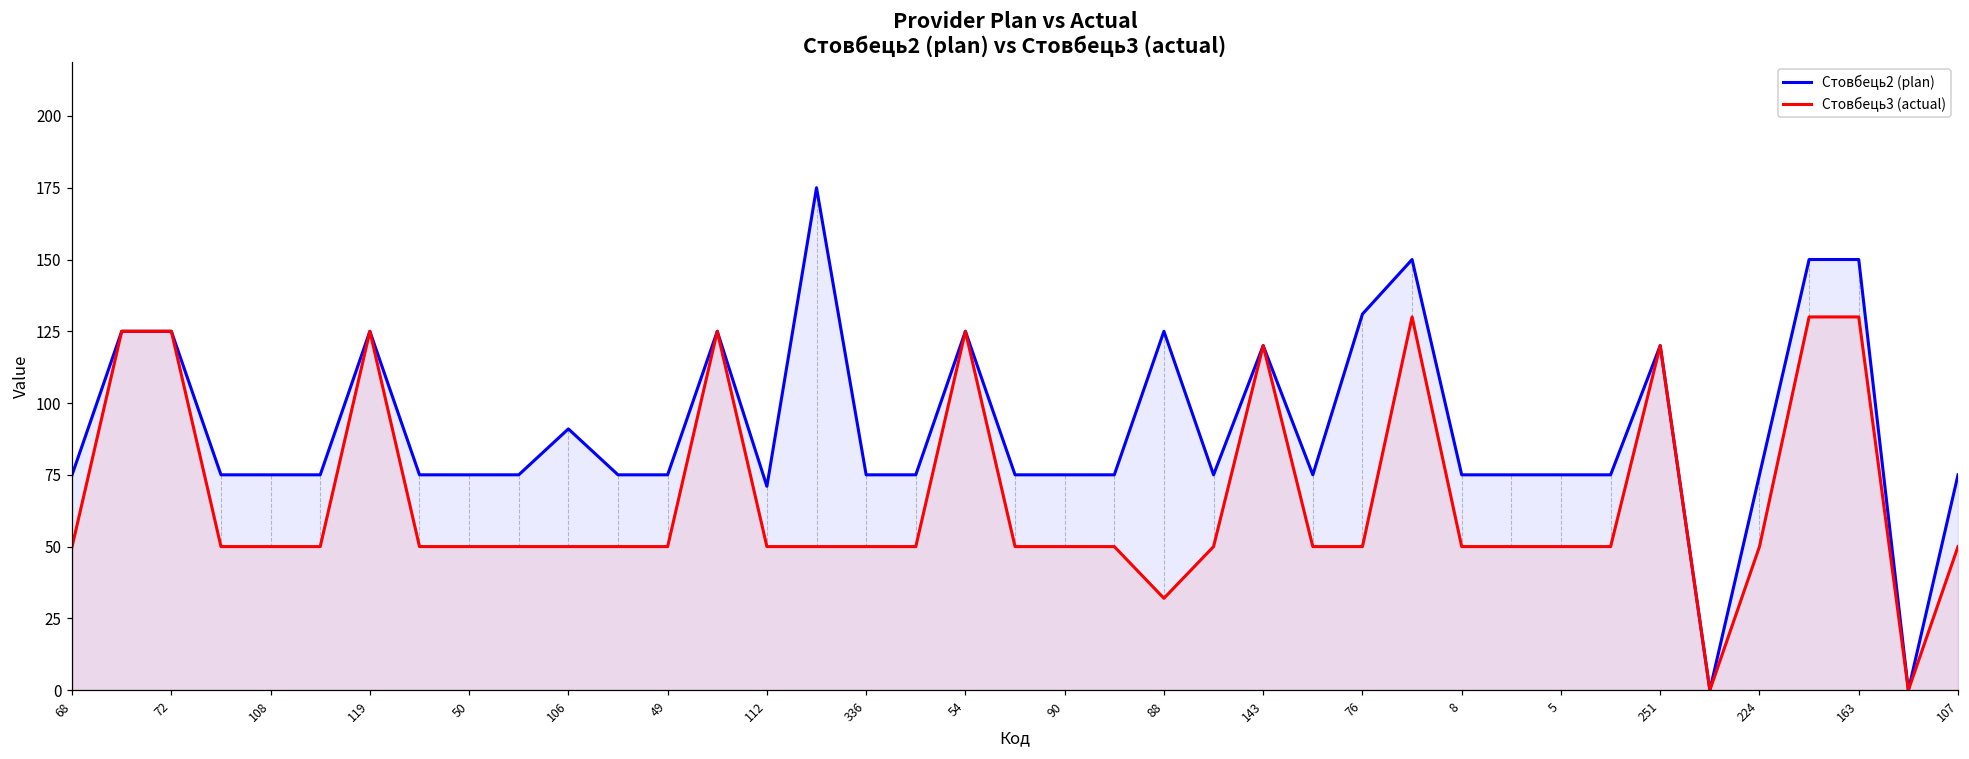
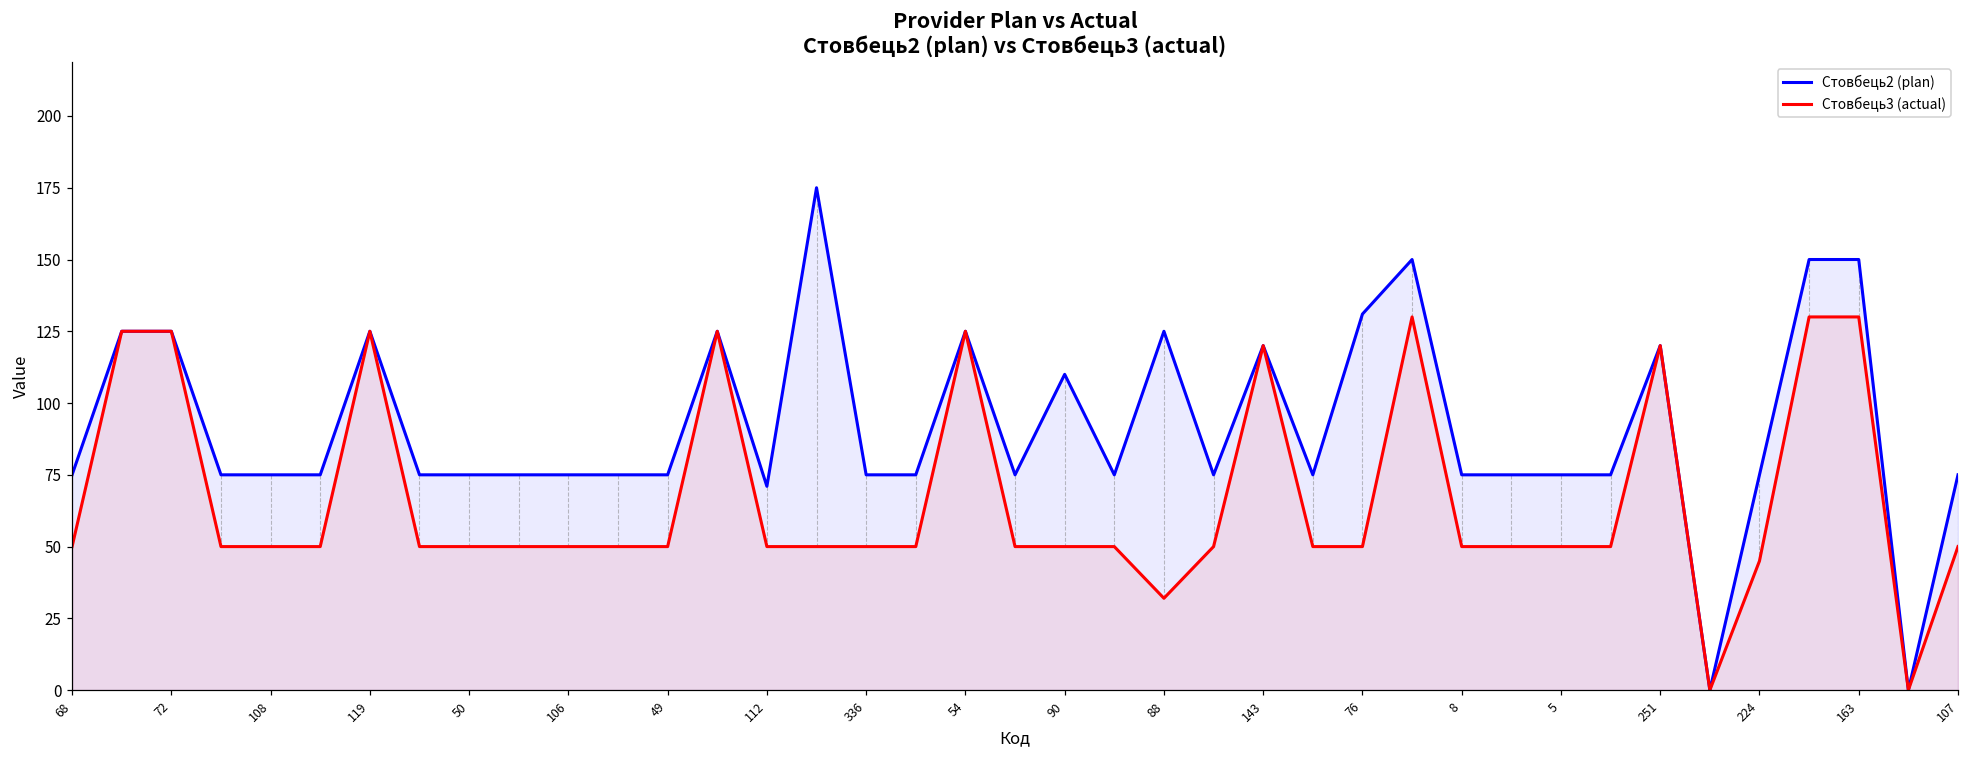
Стовбець2 (plan), 106: 91 -> 75
Стовбець2 (plan), 90: 75 -> 110
Стовбець3 (actual), 224: 50 -> 45
